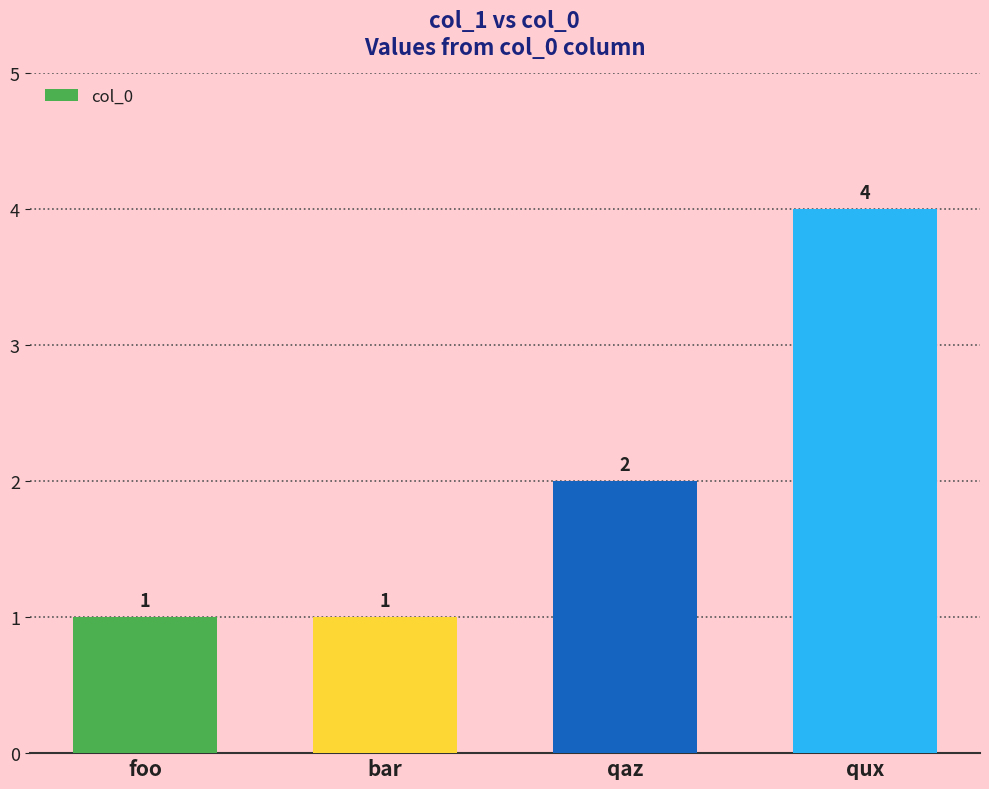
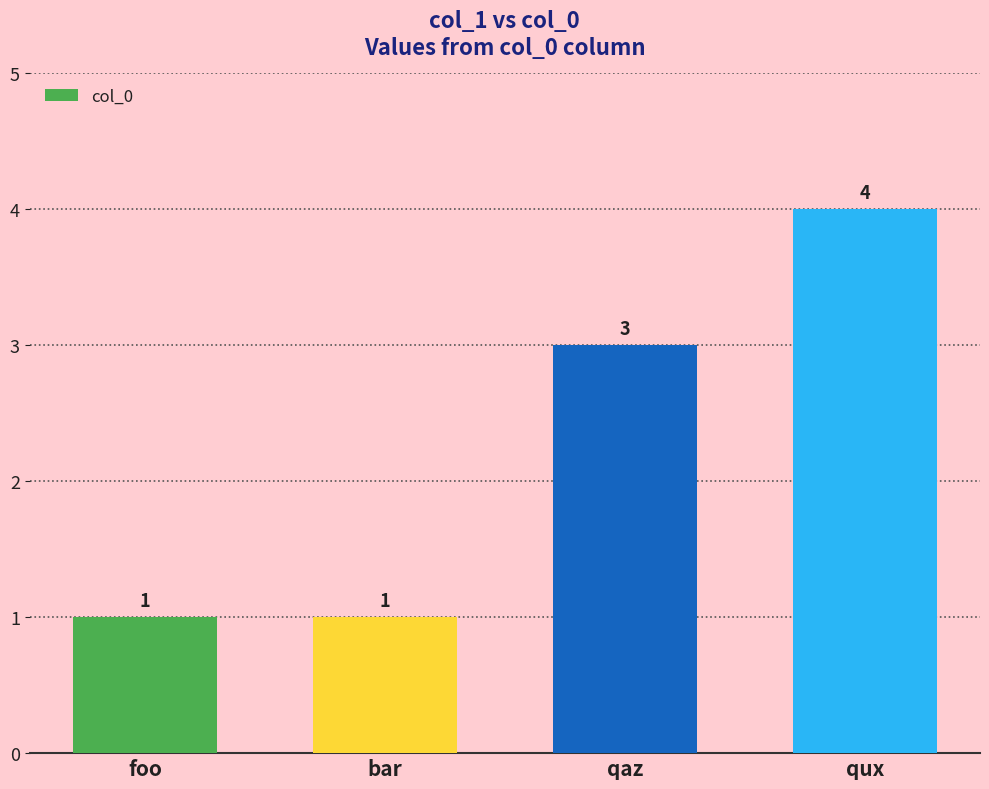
qaz: 2 -> 3
